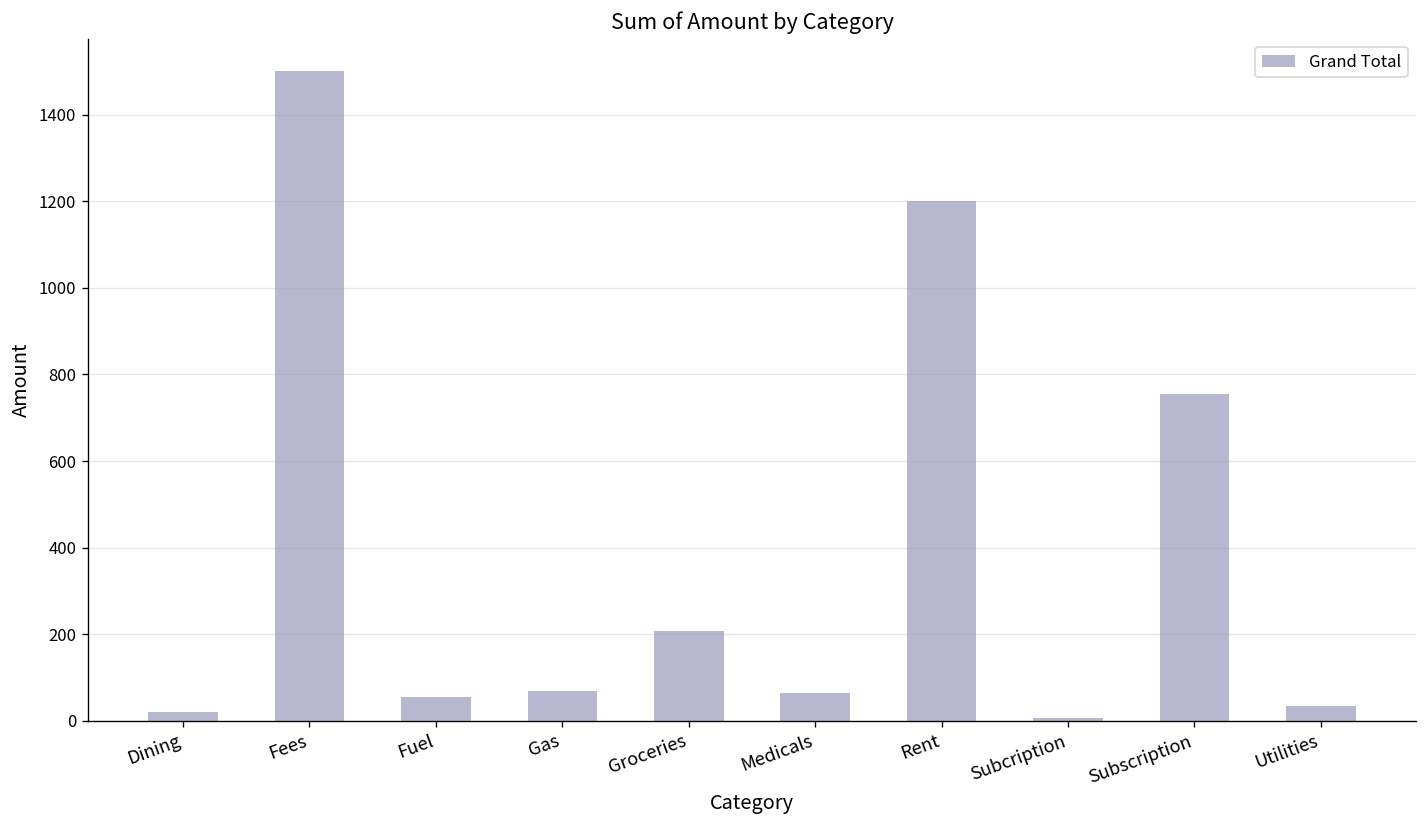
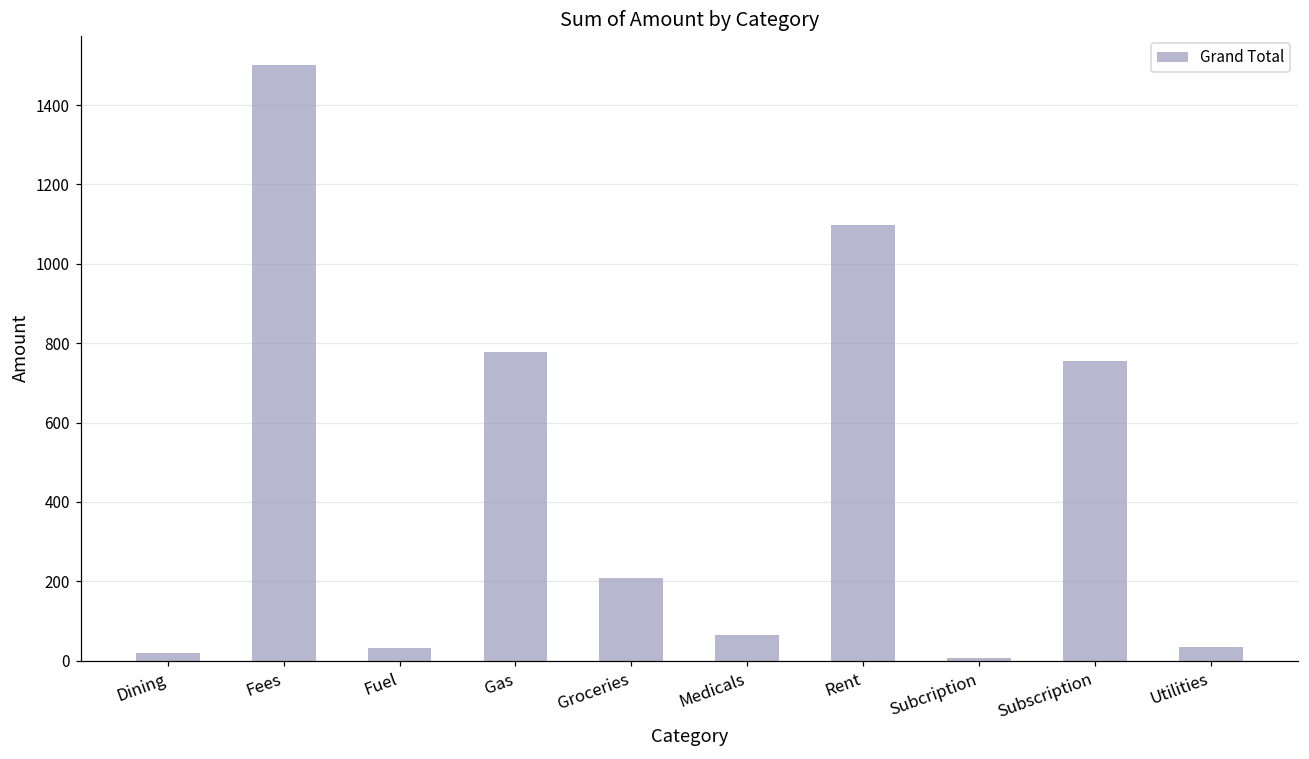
Fuel: 60 -> 30
Gas: 70 -> 780
Rent: 1200 -> 1100
